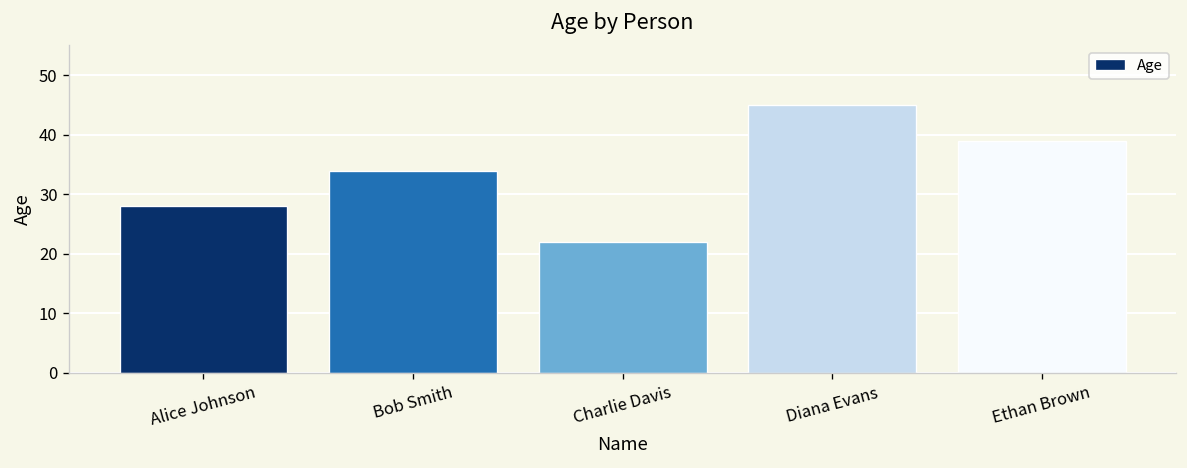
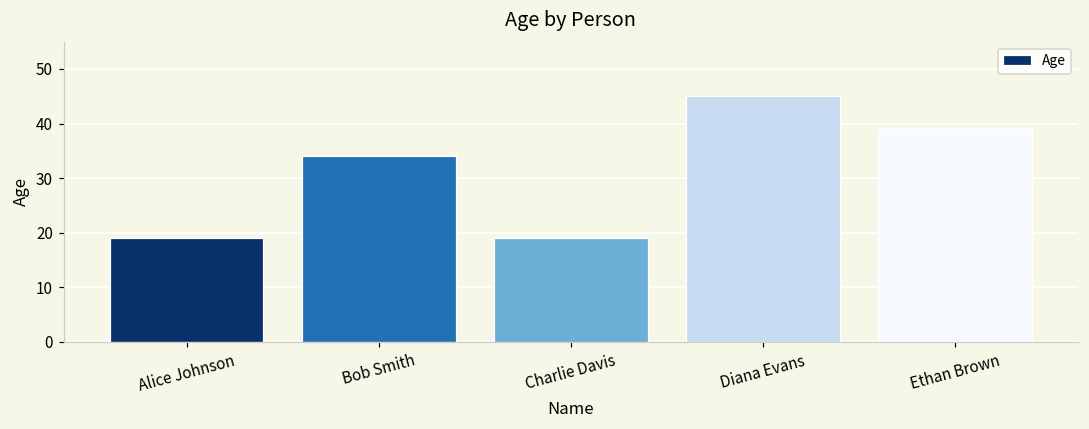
Alice Johnson: 28 -> 19
Charlie Davis: 22 -> 19
